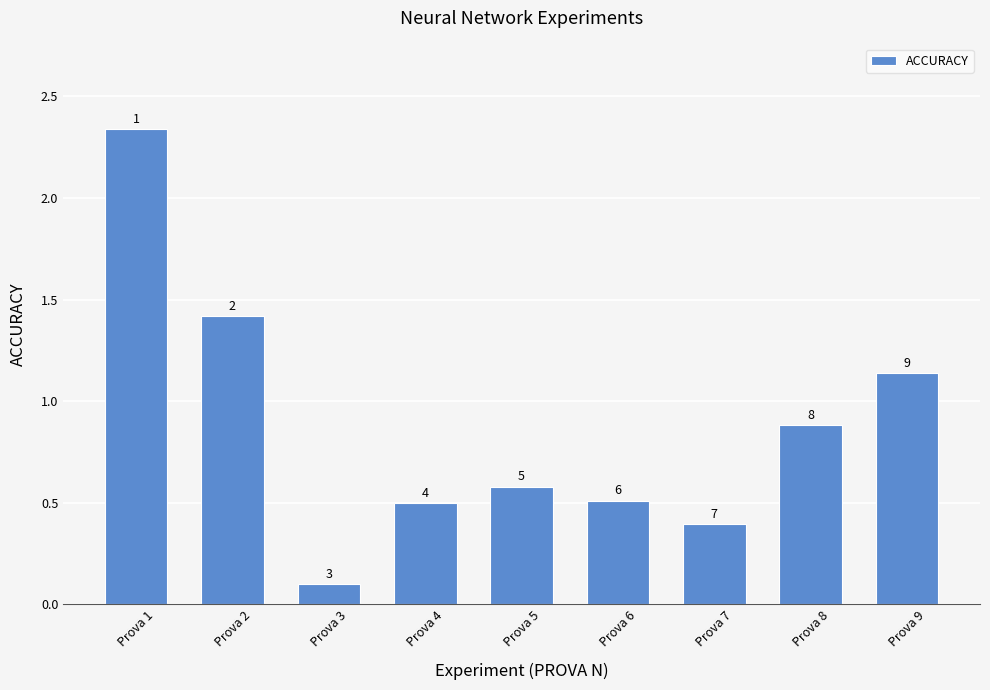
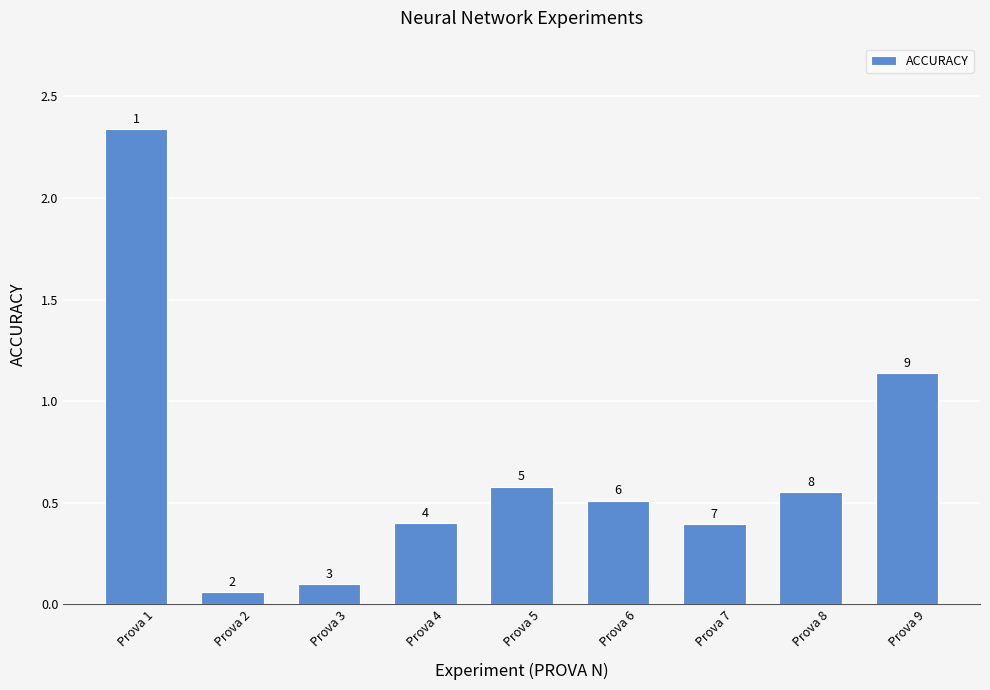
Prova 2: 1.42 -> 0.06
Prova 4: 0.5 -> 0.4
Prova 8: 0.88 -> 0.55
